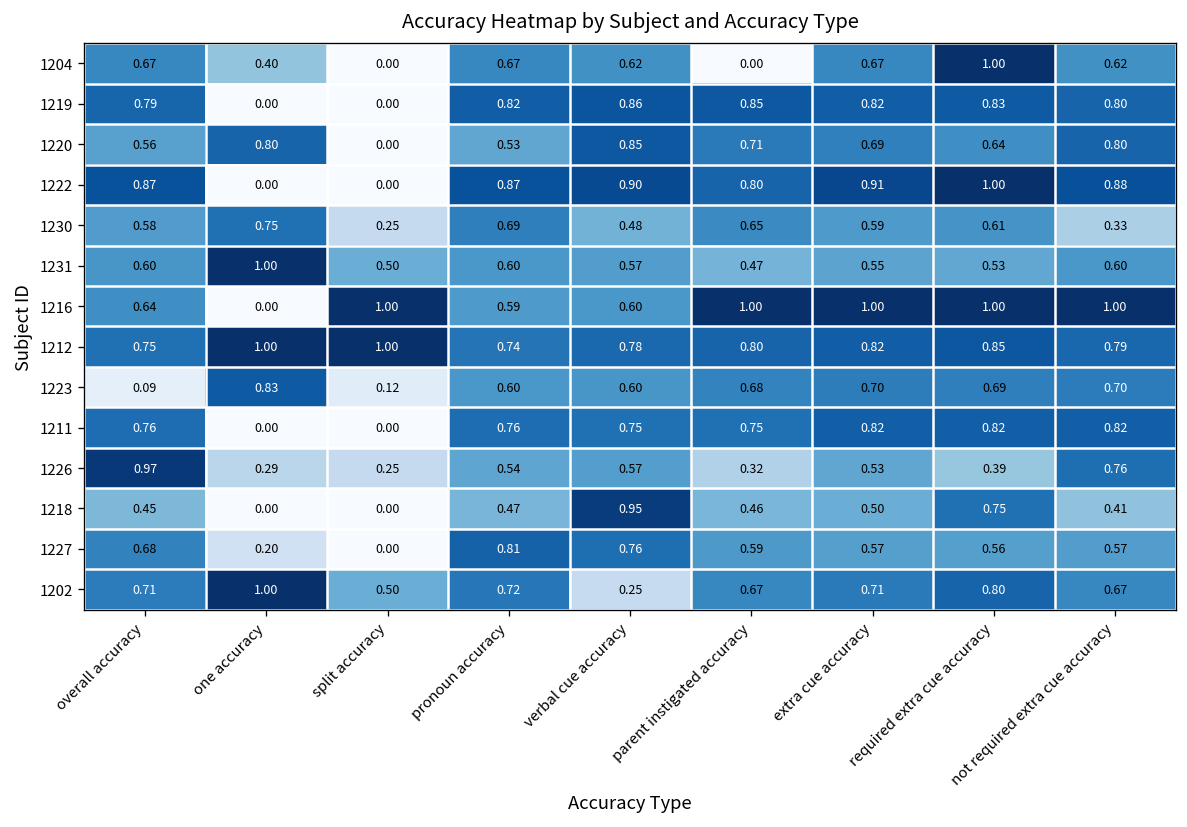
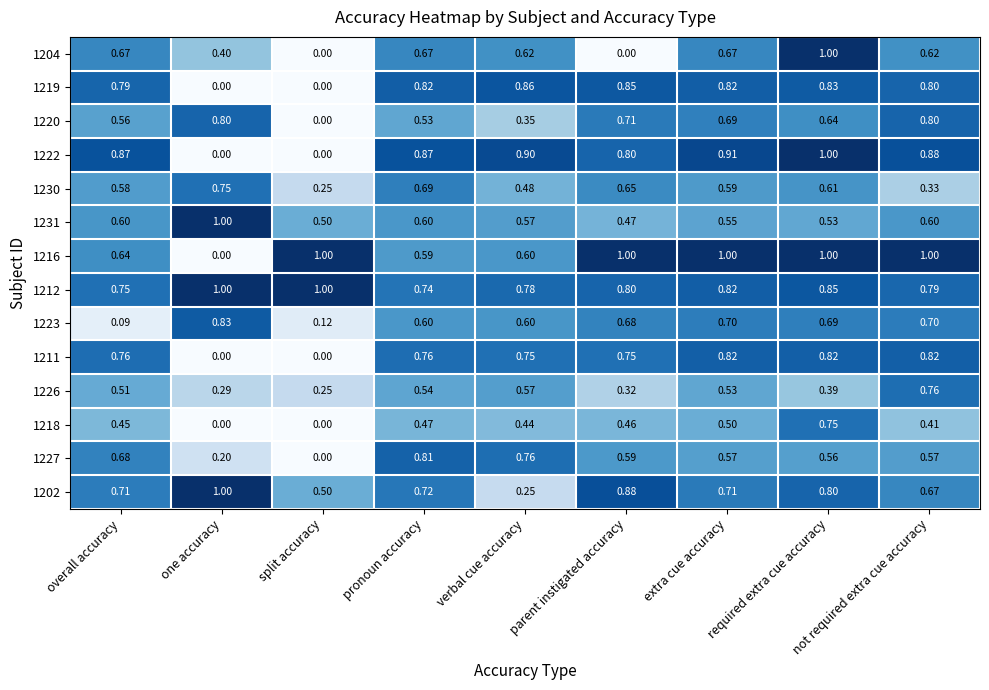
1220, verbal cue accuracy: 0.85 -> 0.35
1226, overall accuracy: 0.97 -> 0.51
1218, verbal cue accuracy: 0.95 -> 0.44
1202, parent instigated accuracy: 0.67 -> 0.88
